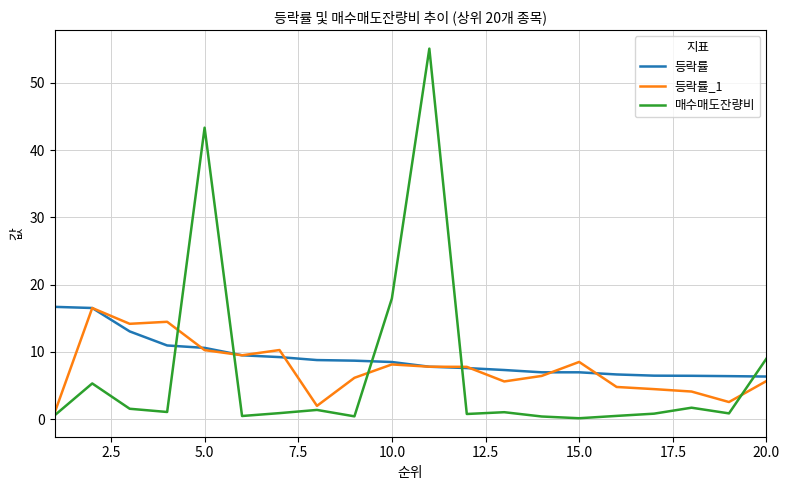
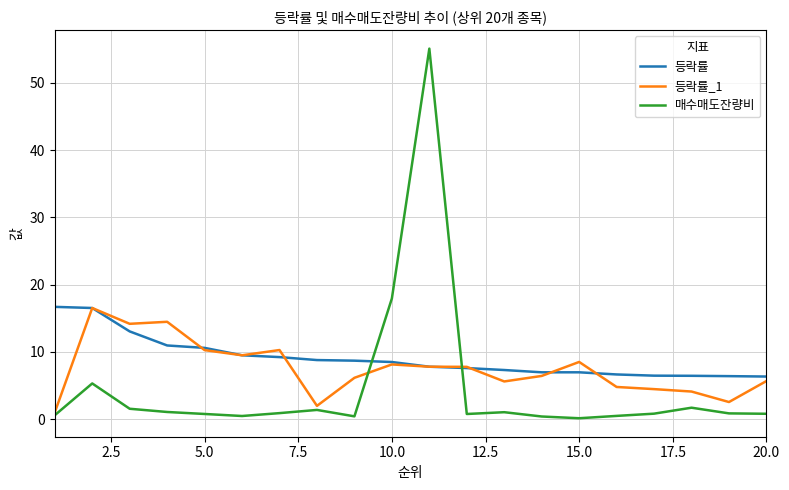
매수매도잔량비, 5.0: 43 -> 1
매수매도잔량비, 20.0: 9 -> 1
